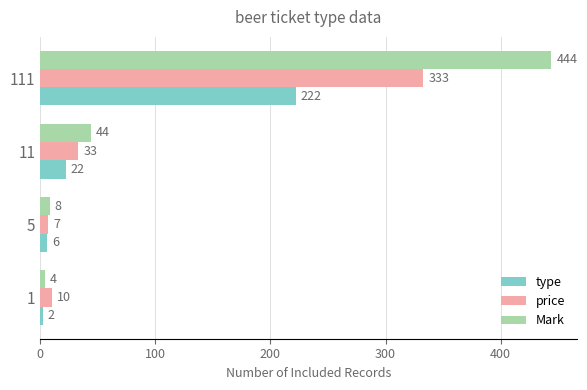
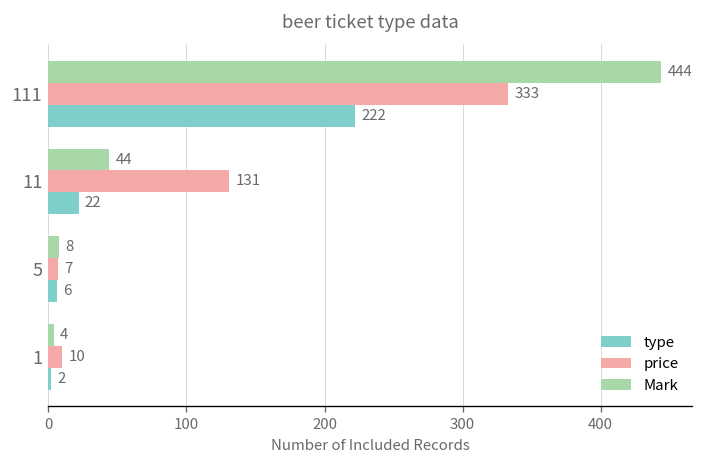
price, 11: 33 -> 131
